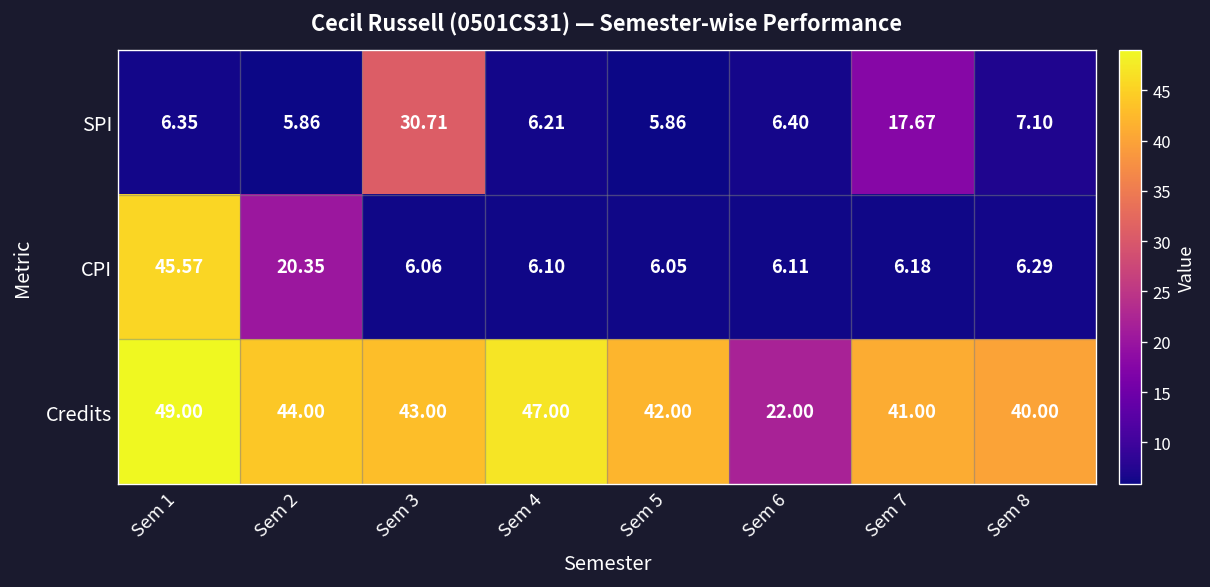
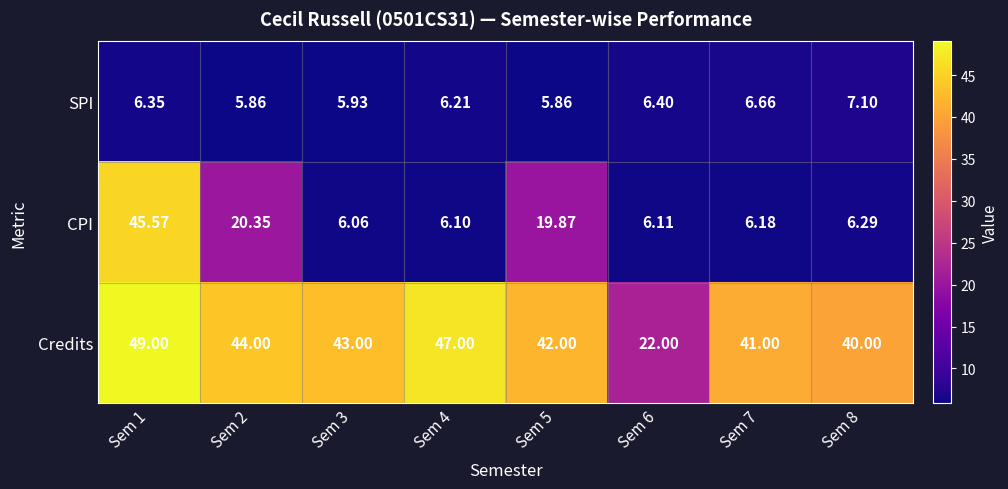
SPI, Sem 3: 30.71 -> 5.93
SPI, Sem 7: 17.67 -> 6.66
CPI, Sem 5: 6.05 -> 19.87
